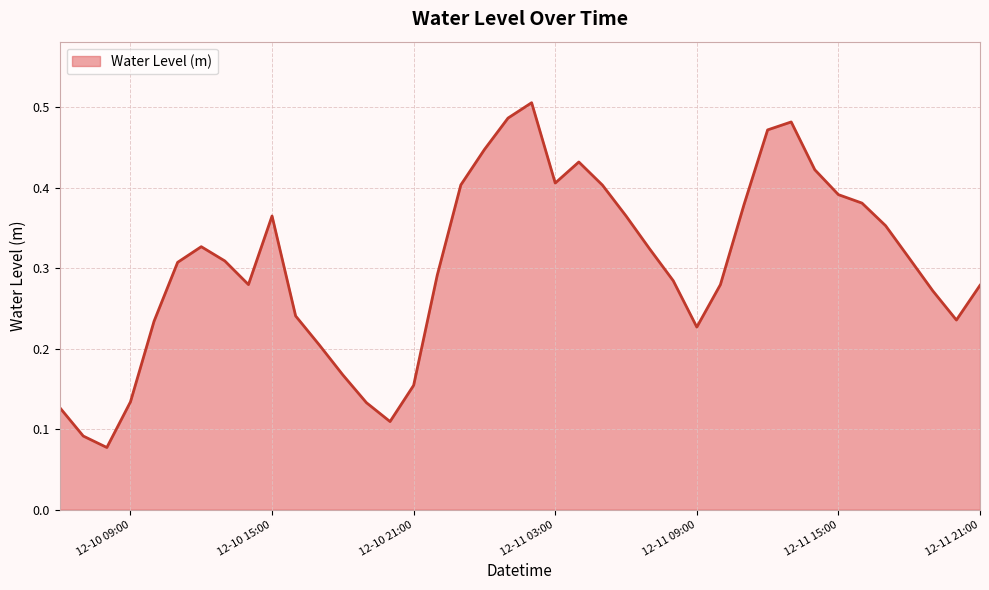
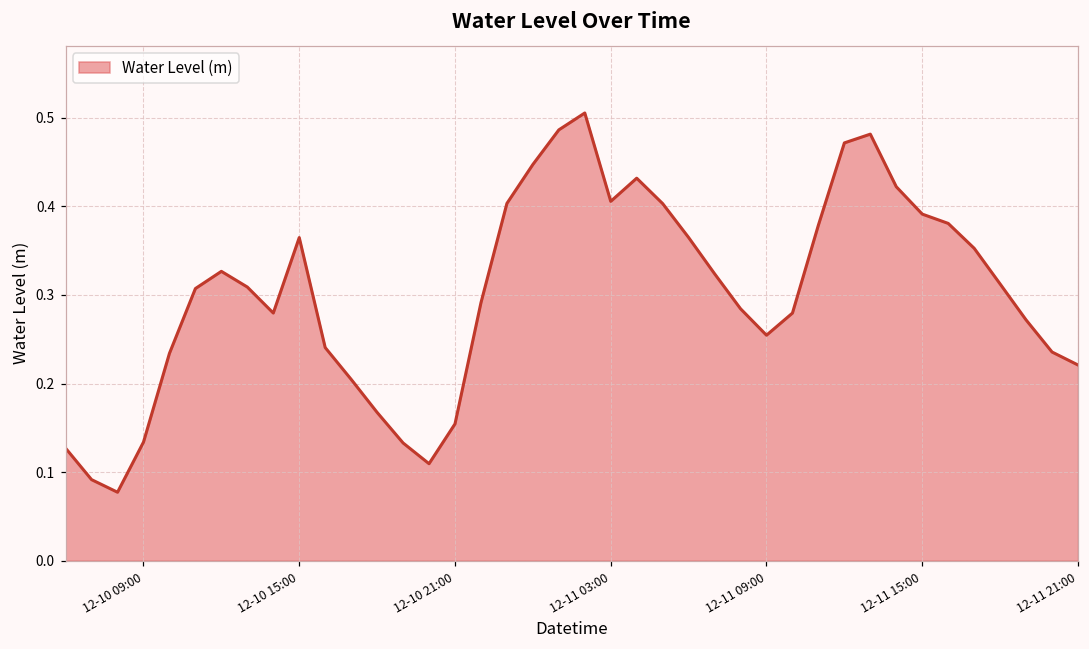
12-11 09:00: 0.23 -> 0.25
12-11 21:00: 0.28 -> 0.22
